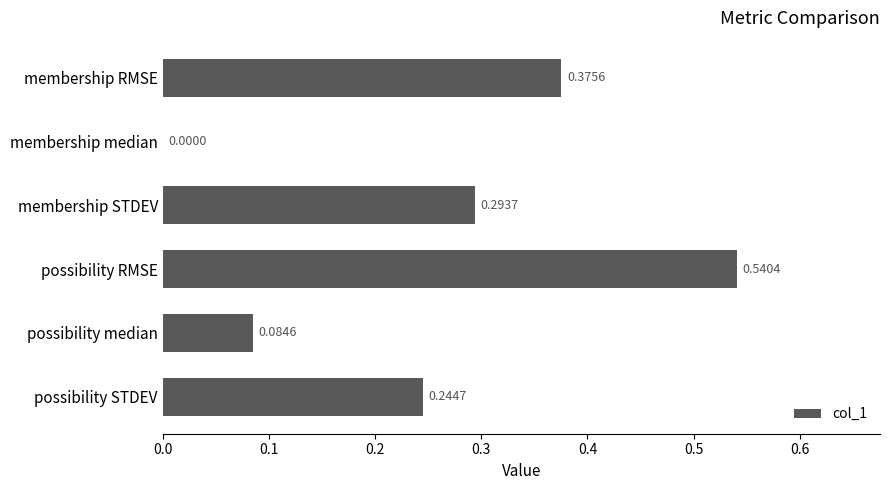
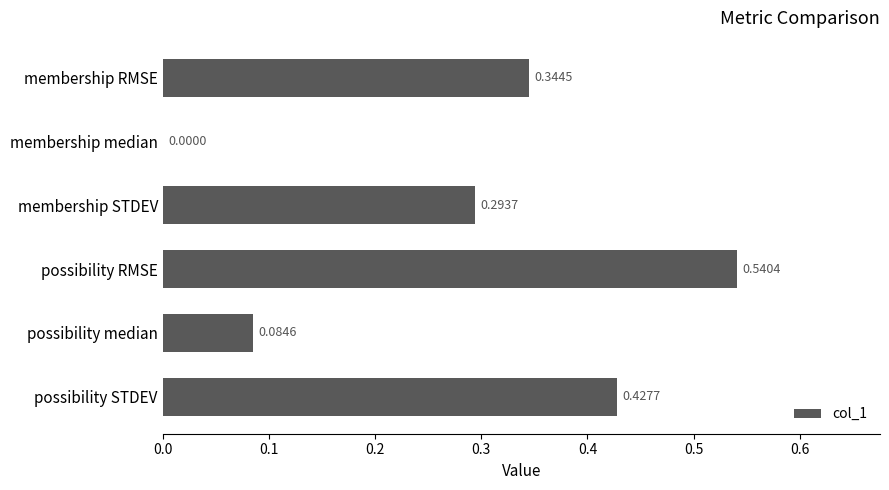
membership RMSE: 0.3756 -> 0.3445
possibility STDEV: 0.2447 -> 0.4277
